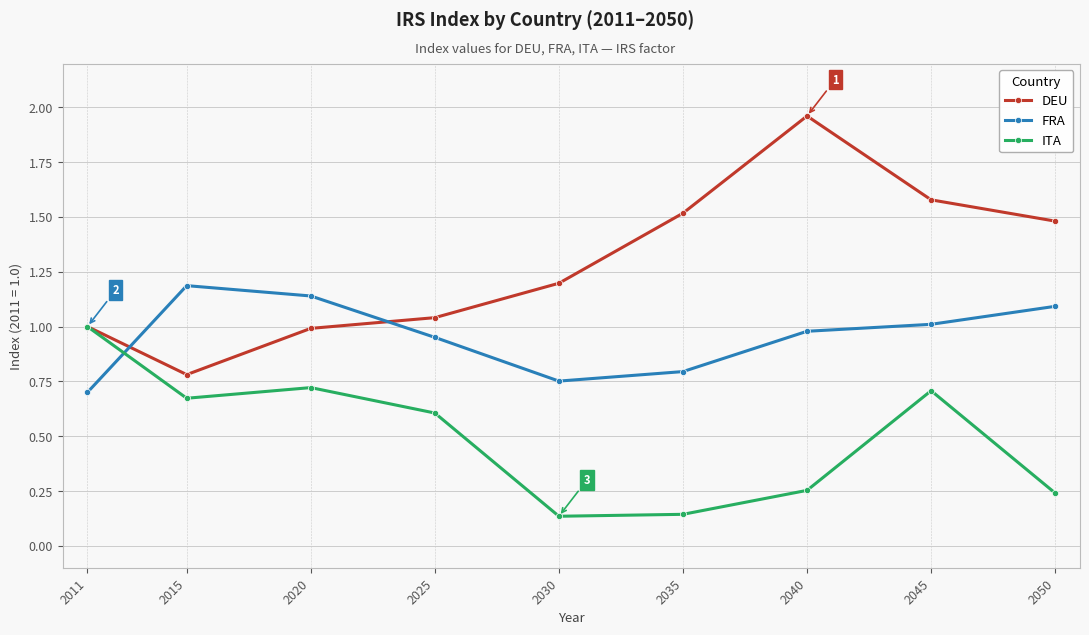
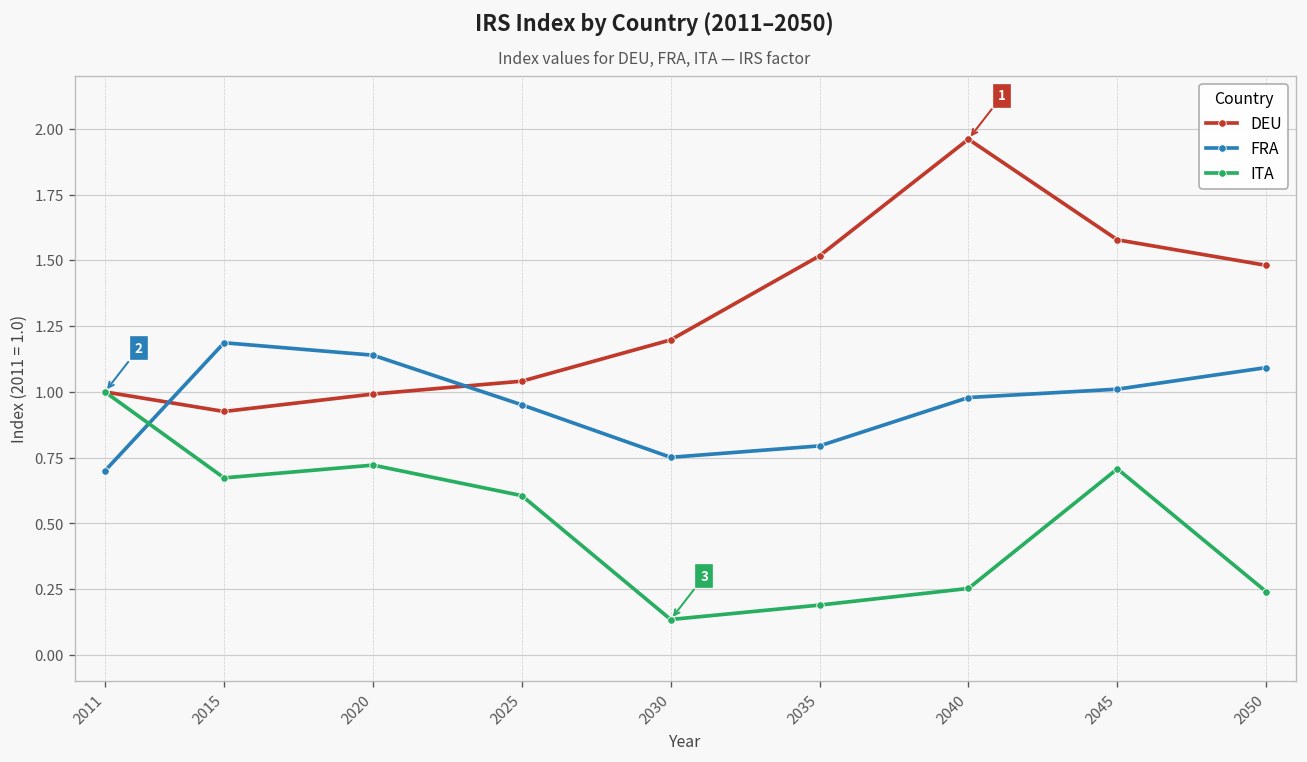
DEU, 2015: 0.78 -> 0.93
ITA, 2035: 0.14 -> 0.19
